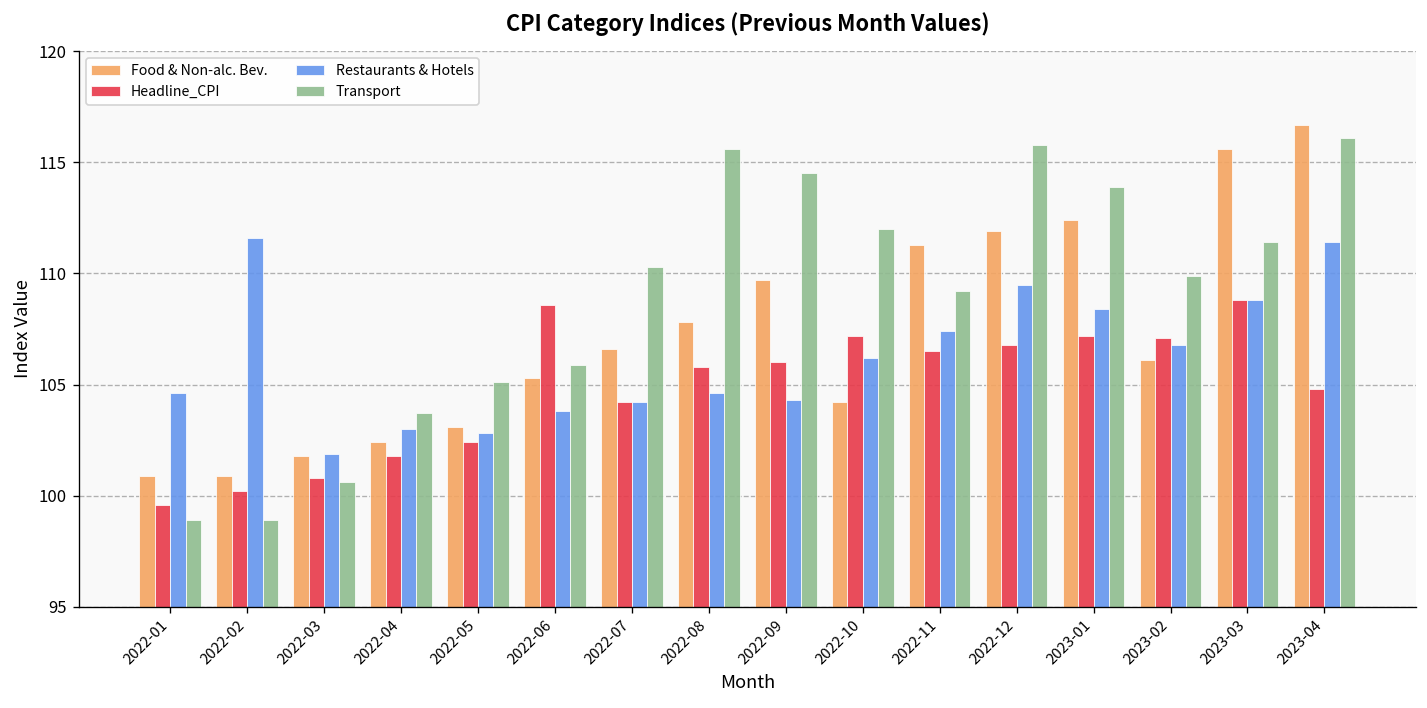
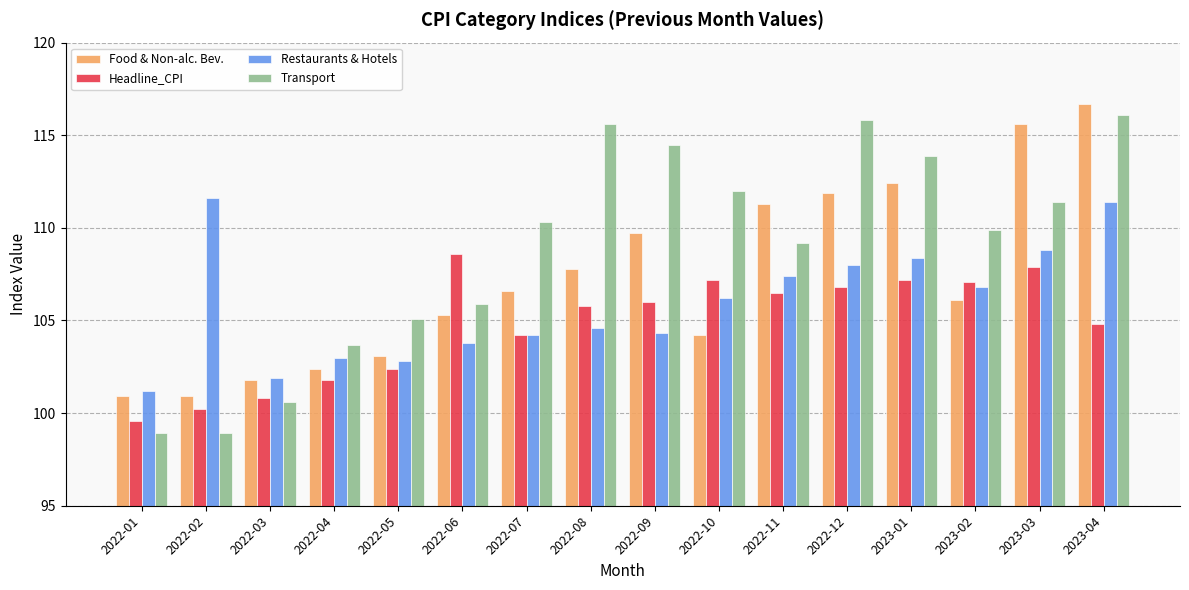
Restaurants & Hotels, 2022-01: 104.6 -> 101.2
Restaurants & Hotels, 2022-12: 109.5 -> 108.0
Headline_CPI, 2023-03: 108.8 -> 107.9
